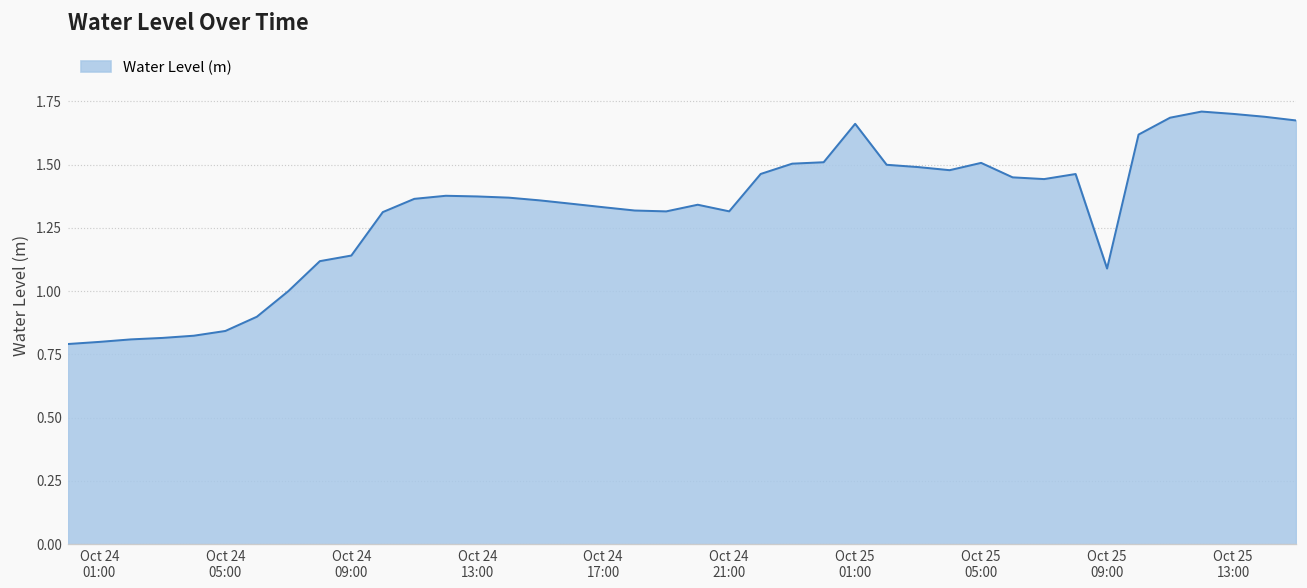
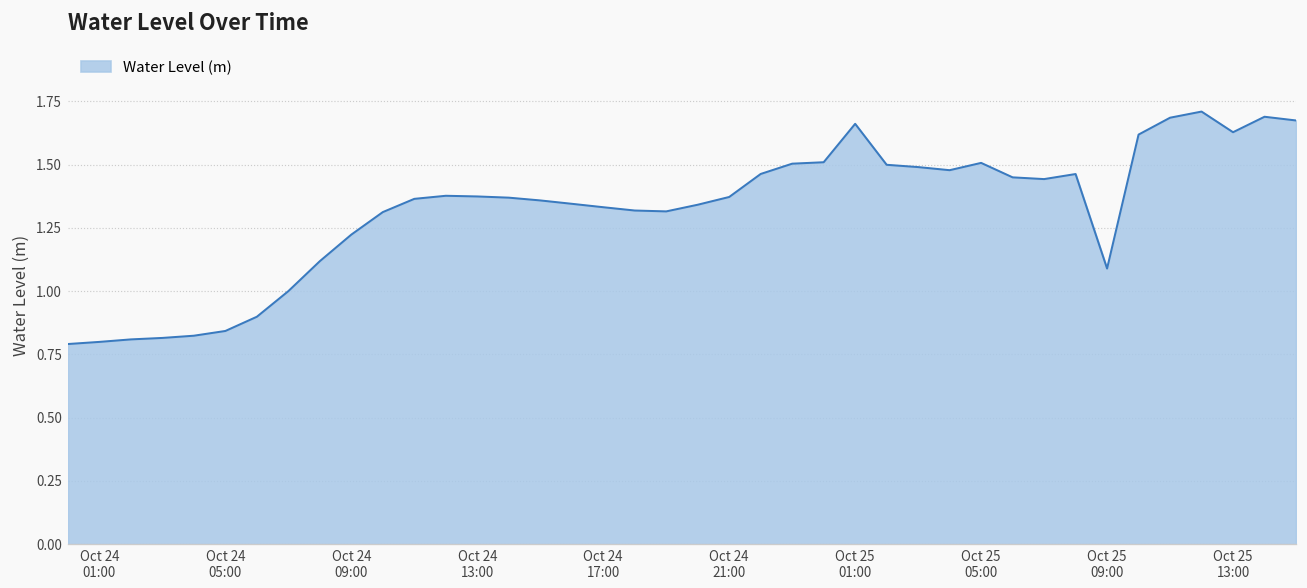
Oct 24 09:00: 1.14 -> 1.22
Oct 24 21:00: 1.32 -> 1.37
Oct 25 13:00: 1.70 -> 1.63
